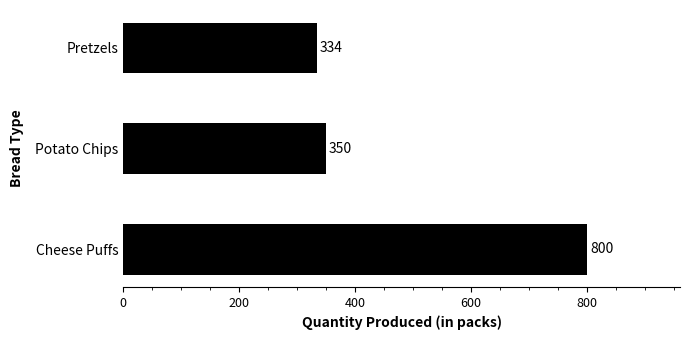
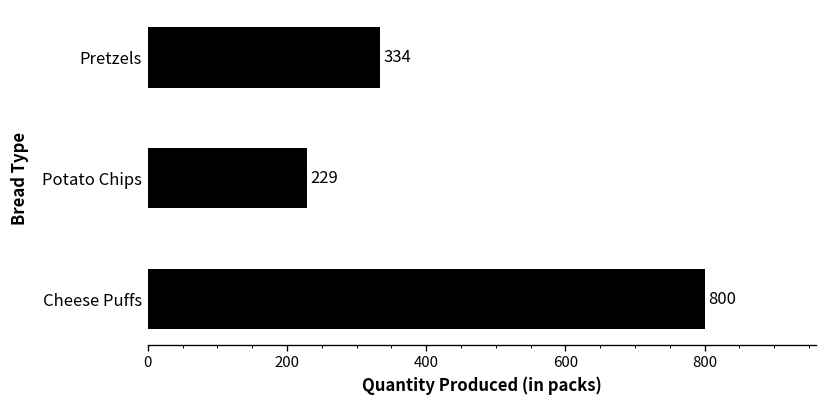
Potato Chips: 350 -> 229
